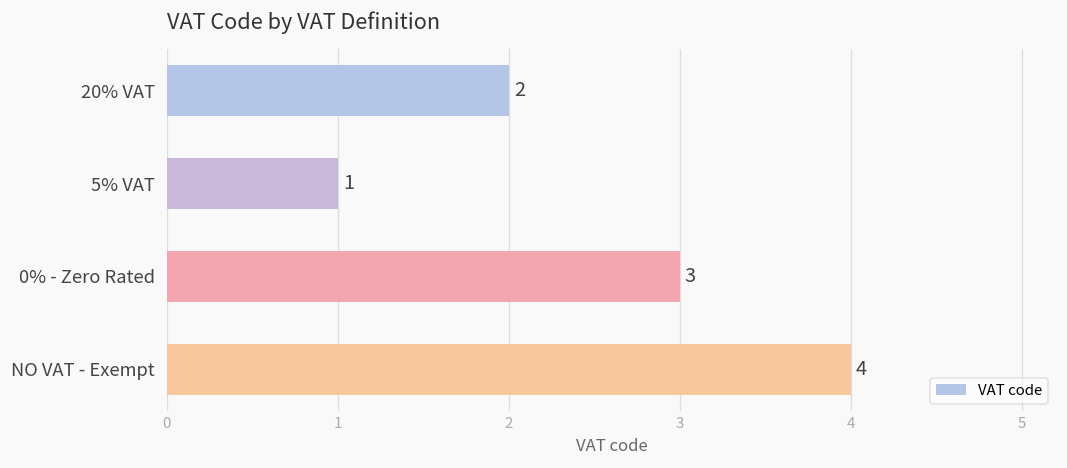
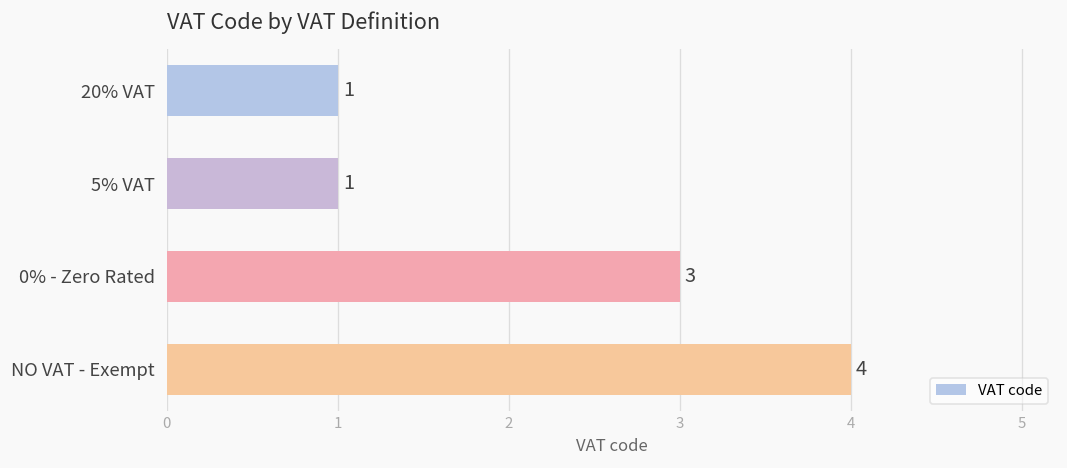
20% VAT: 2 -> 1
